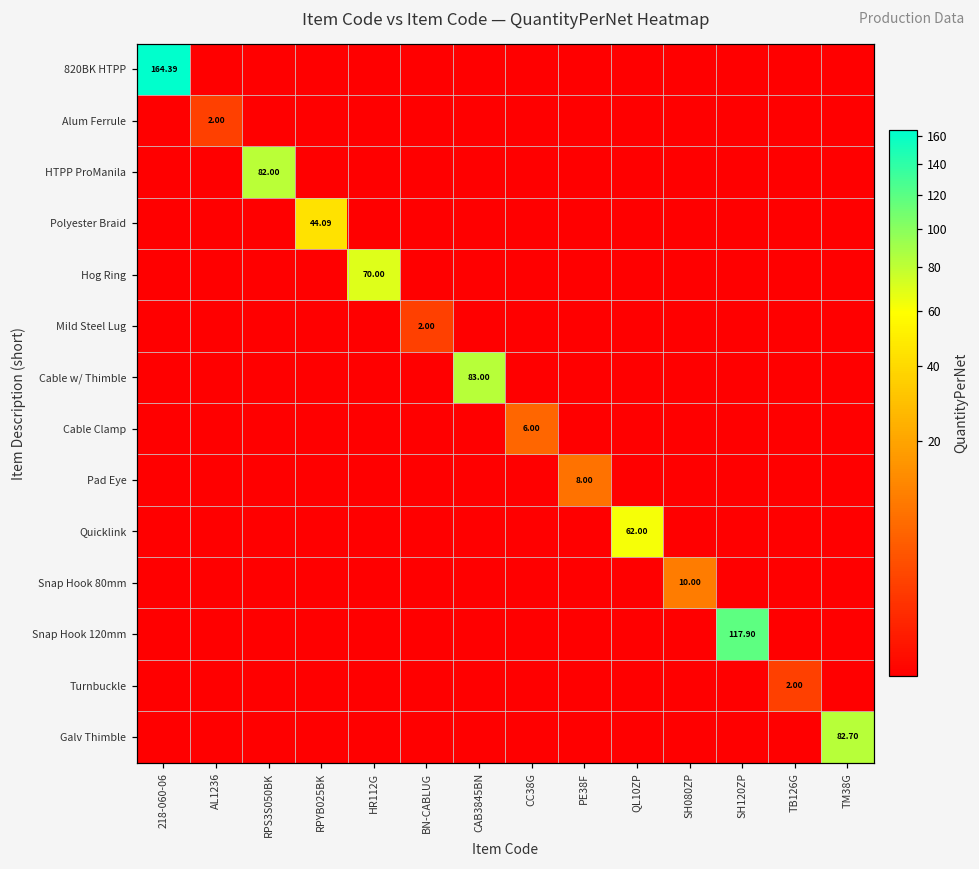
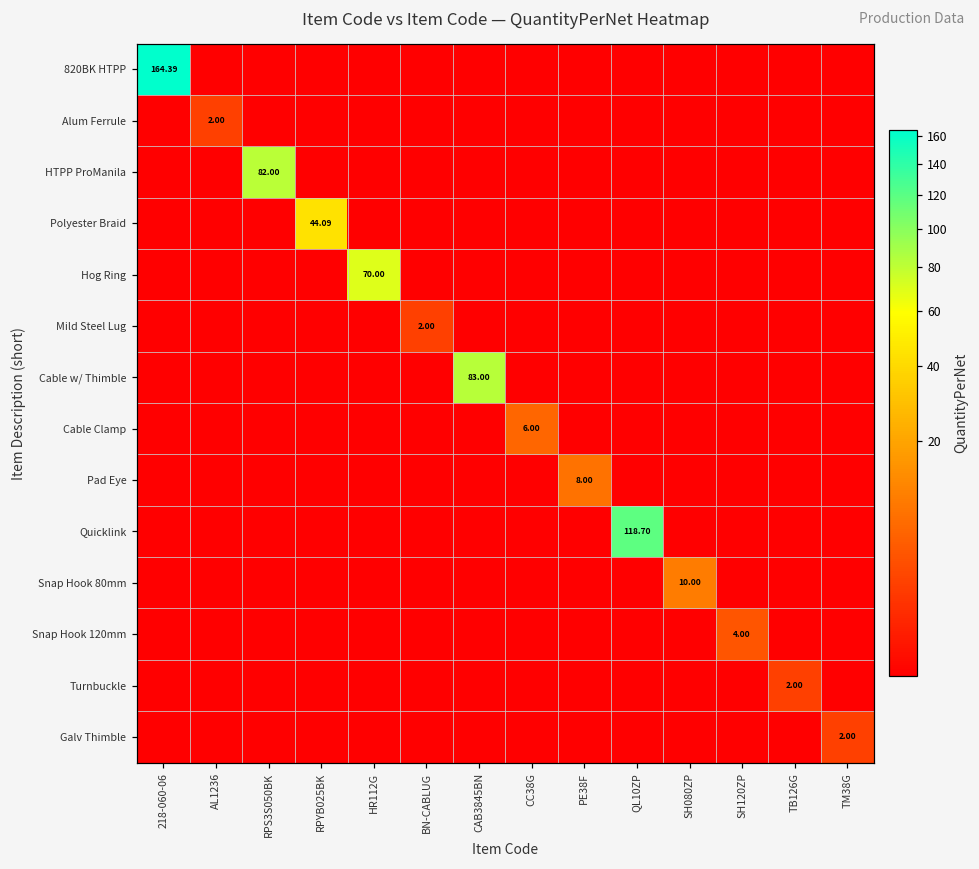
Quicklink, QL10ZP: 62.00 -> 118.70
Snap Hook 120mm, SH120ZP: 117.90 -> 4.00
Galv Thimble, TM38G: 82.70 -> 2.00
